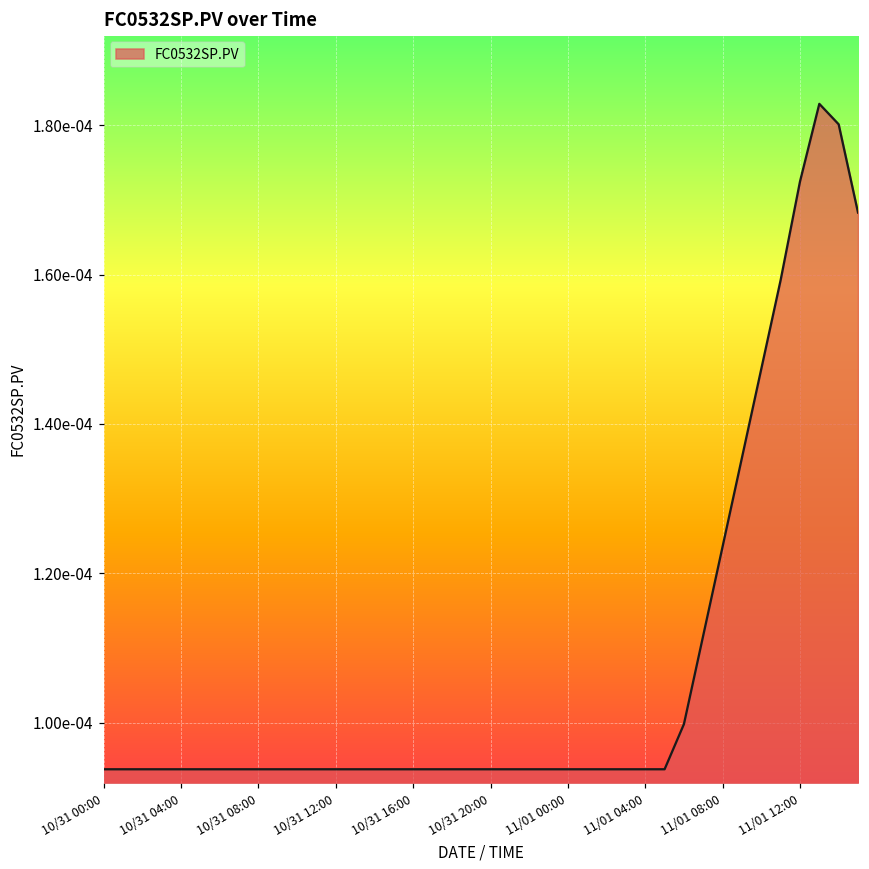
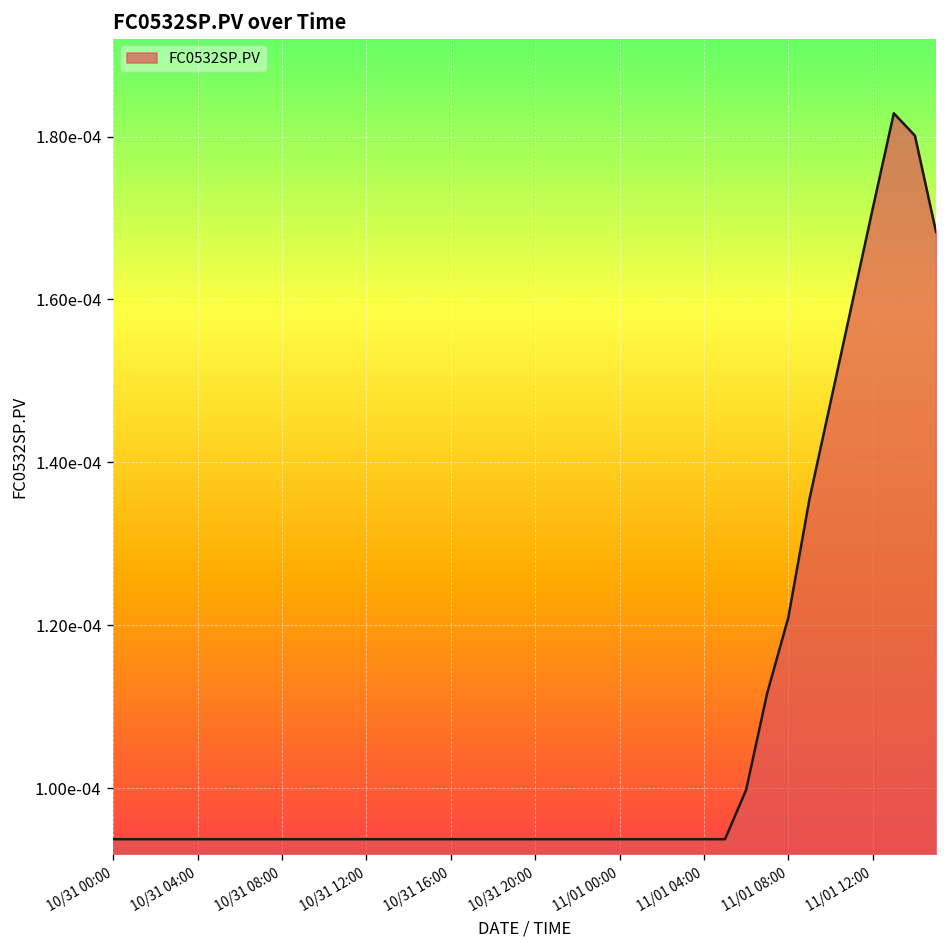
11/01 08:00: 0.000124 -> 0.000121
11/01 12:00: 0.000172 -> 0.000171
